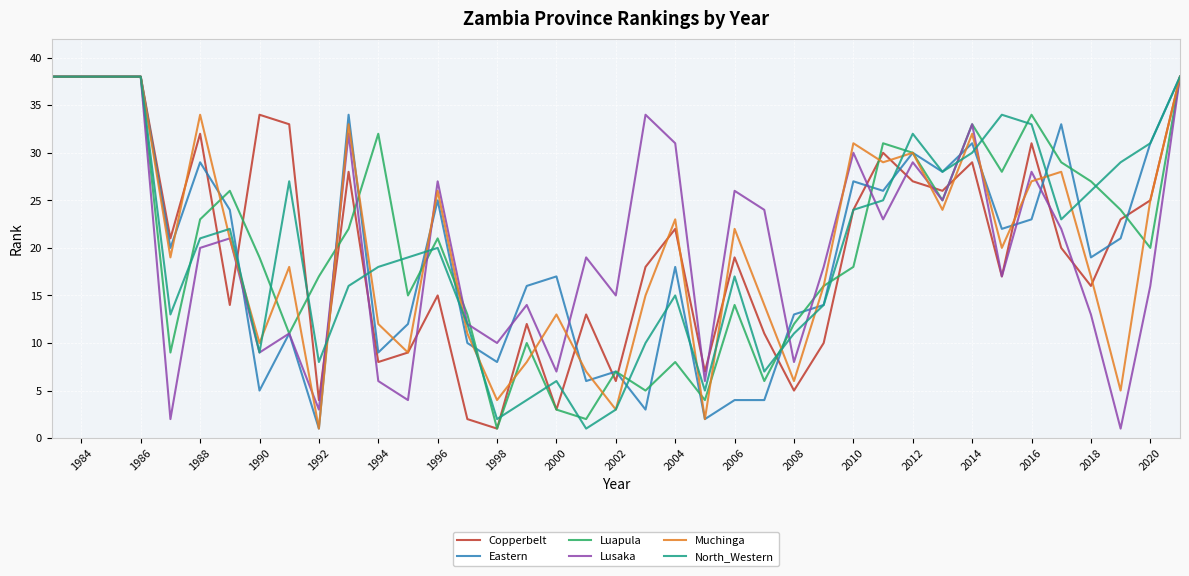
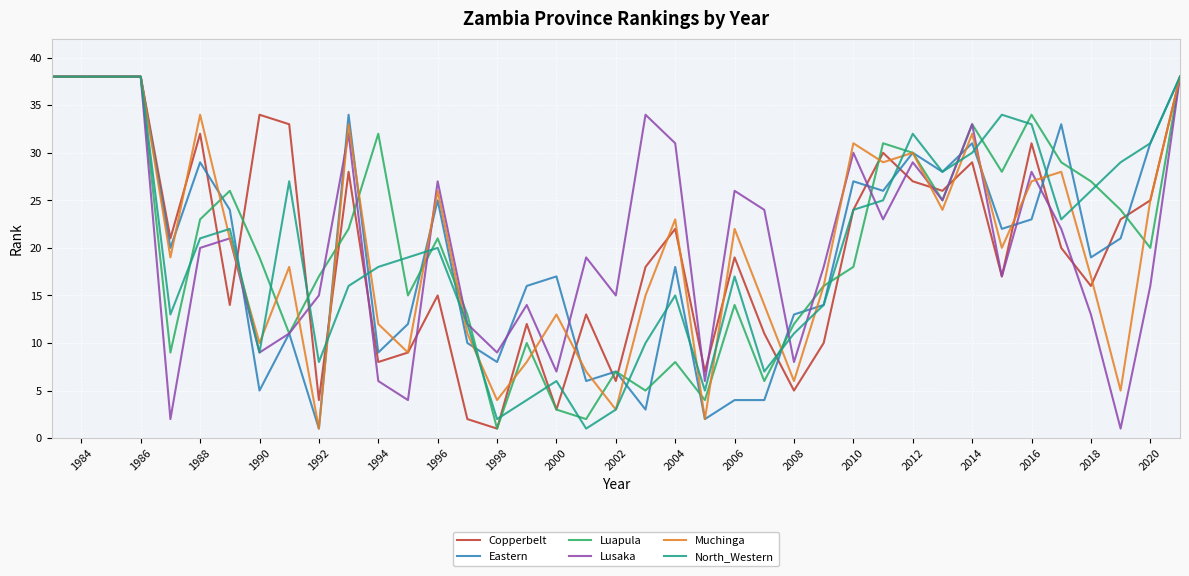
Lusaka, 1992: 3 -> 15
Lusaka, 1998: 10 -> 9
